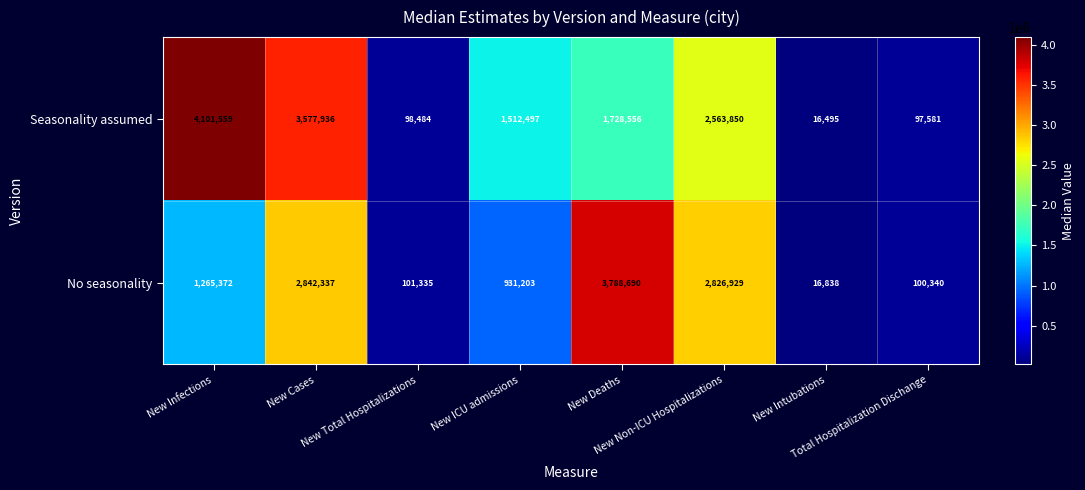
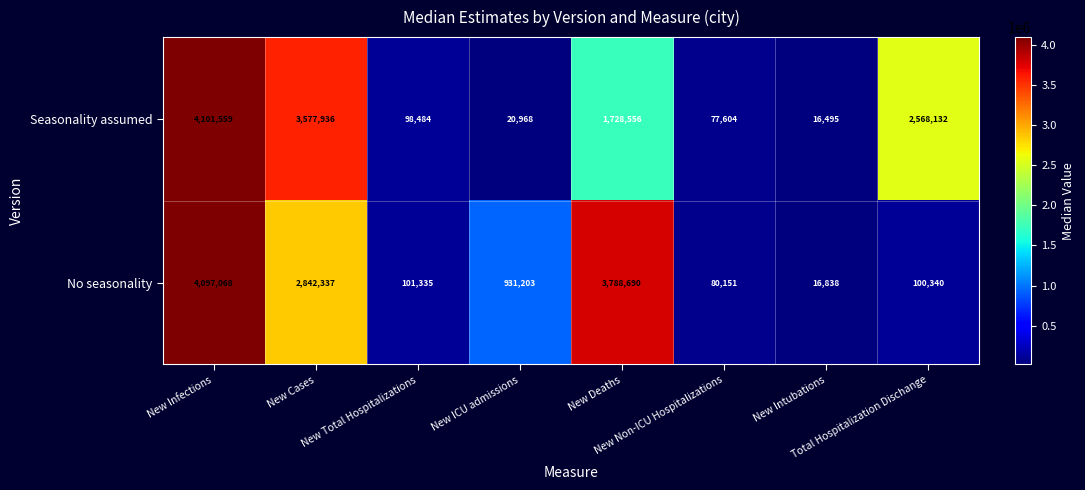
Seasonality assumed, New ICU admissions: 1,512,497 -> 20,968
Seasonality assumed, New Non-ICU Hospitalizations: 2,563,850 -> 77,604
Seasonality assumed, Total Hospitalization Dischange: 97,581 -> 2,568,132
No seasonality, New Infections: 1,265,372 -> 4,097,068
No seasonality, New Non-ICU Hospitalizations: 2,826,929 -> 80,151
